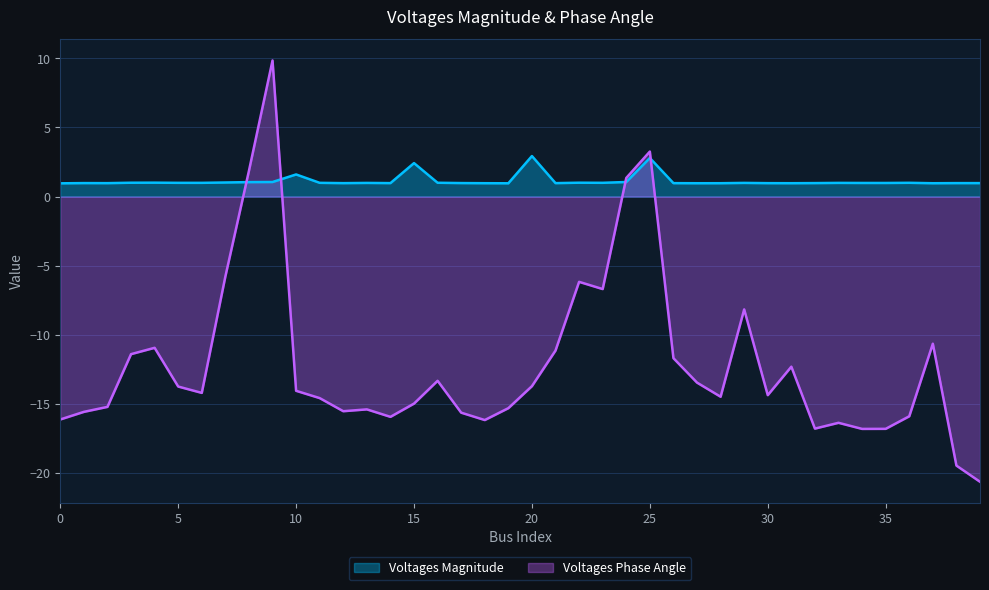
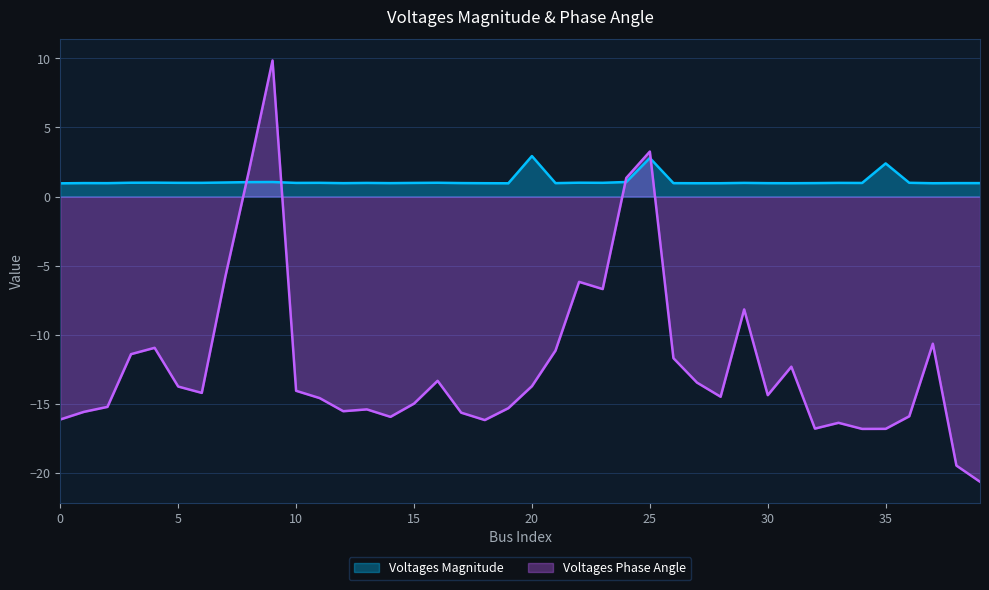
Voltages Magnitude, 10: 1.6 -> 1.0
Voltages Magnitude, 15: 2.4 -> 1.0
Voltages Magnitude, 35: 1.0 -> 2.4
